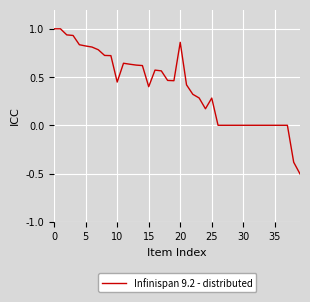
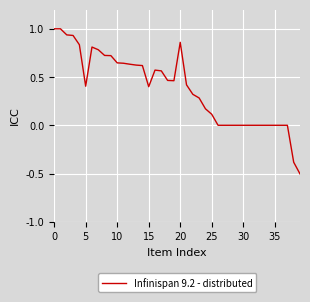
5: 0.8 -> 0.4
10: 0.4 -> 0.6
25: 0.3 -> 0.1
